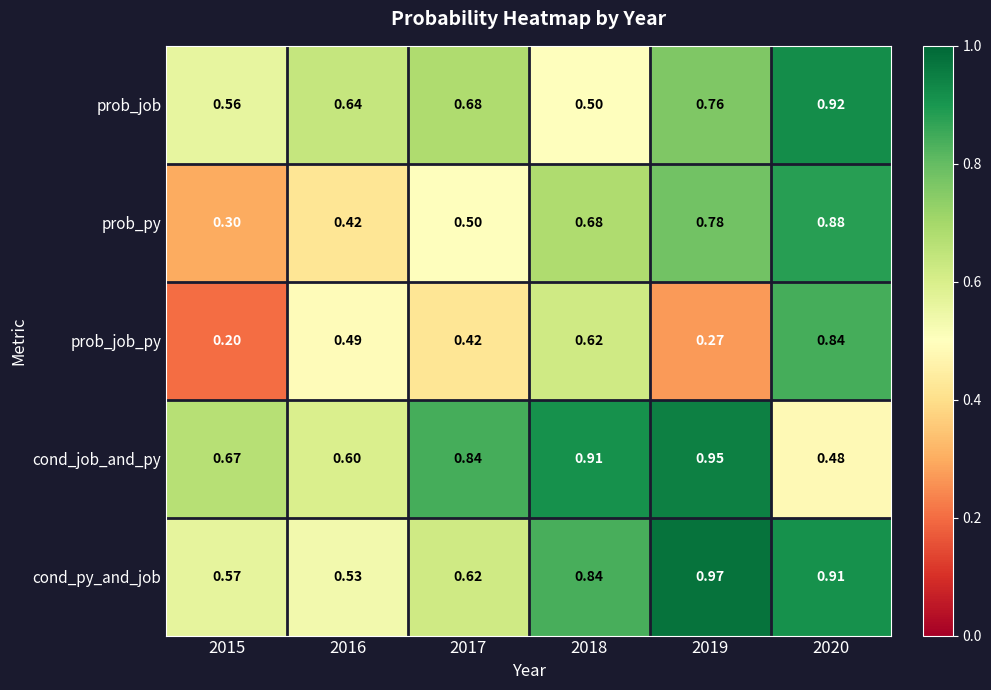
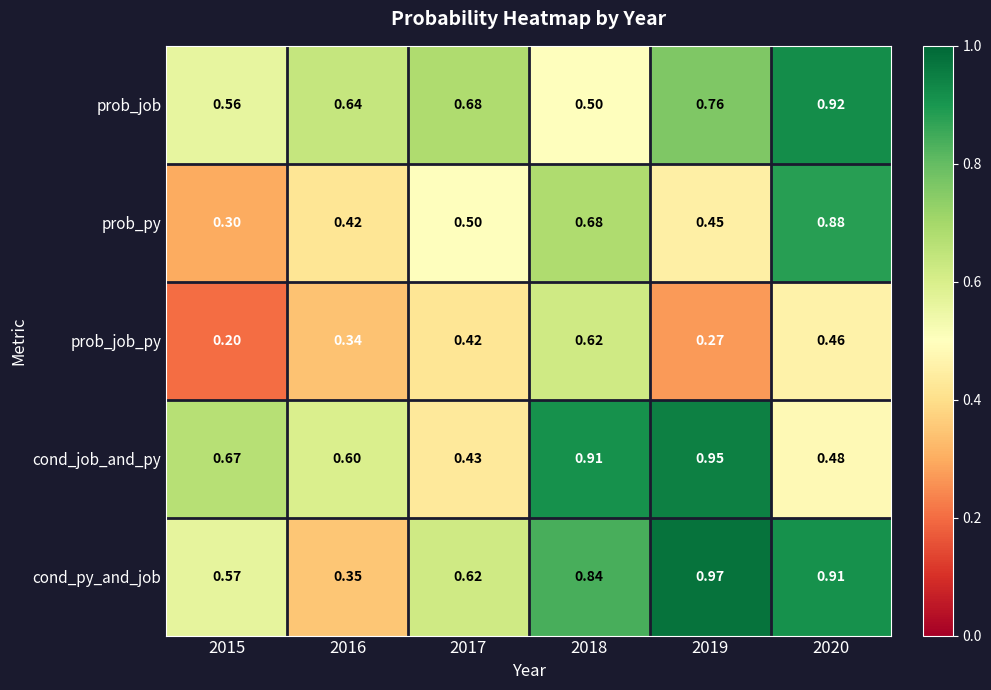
prob_py, 2019: 0.78 -> 0.45
prob_job_py, 2016: 0.49 -> 0.34
prob_job_py, 2020: 0.84 -> 0.46
cond_job_and_py, 2017: 0.84 -> 0.43
cond_py_and_job, 2016: 0.53 -> 0.35
